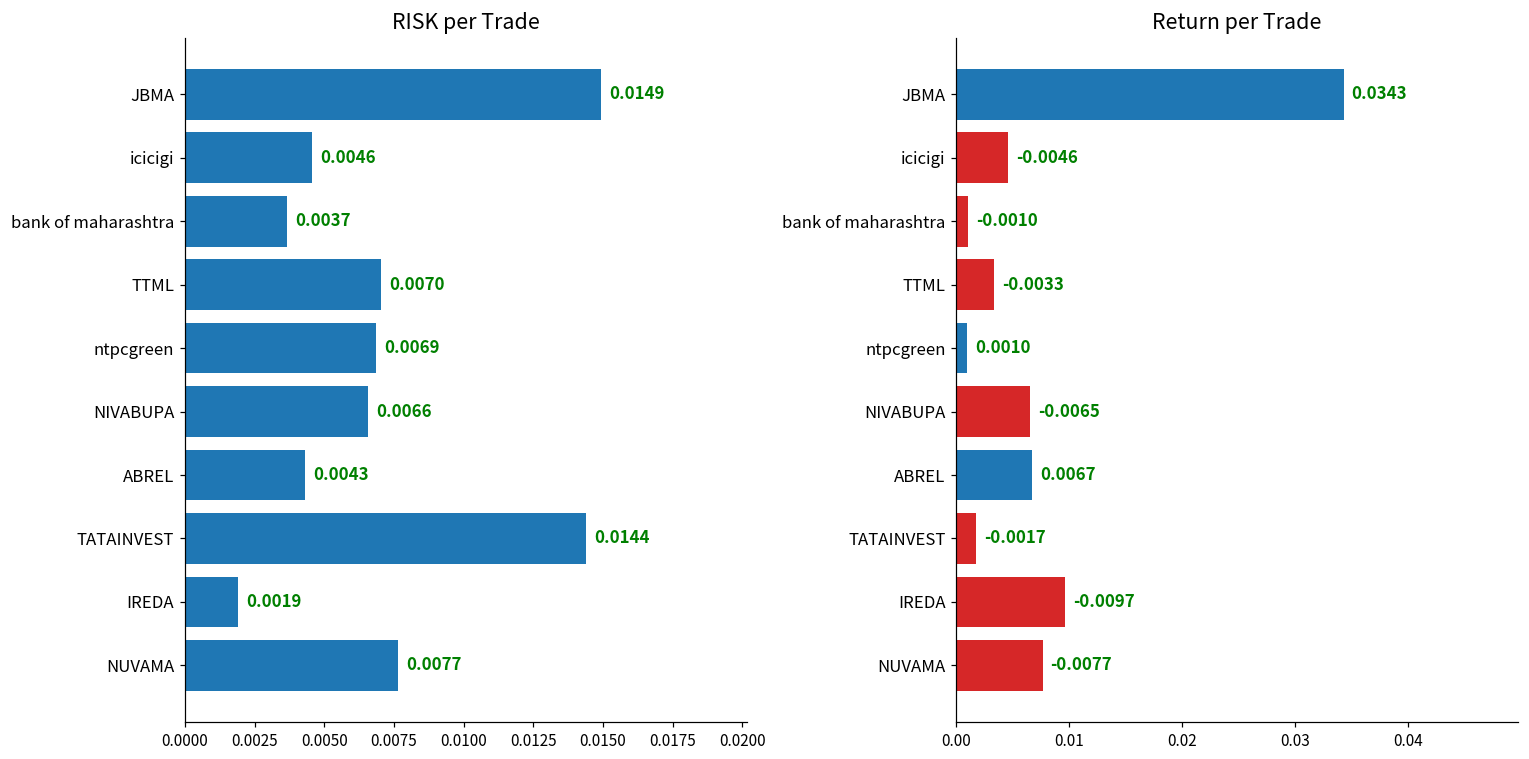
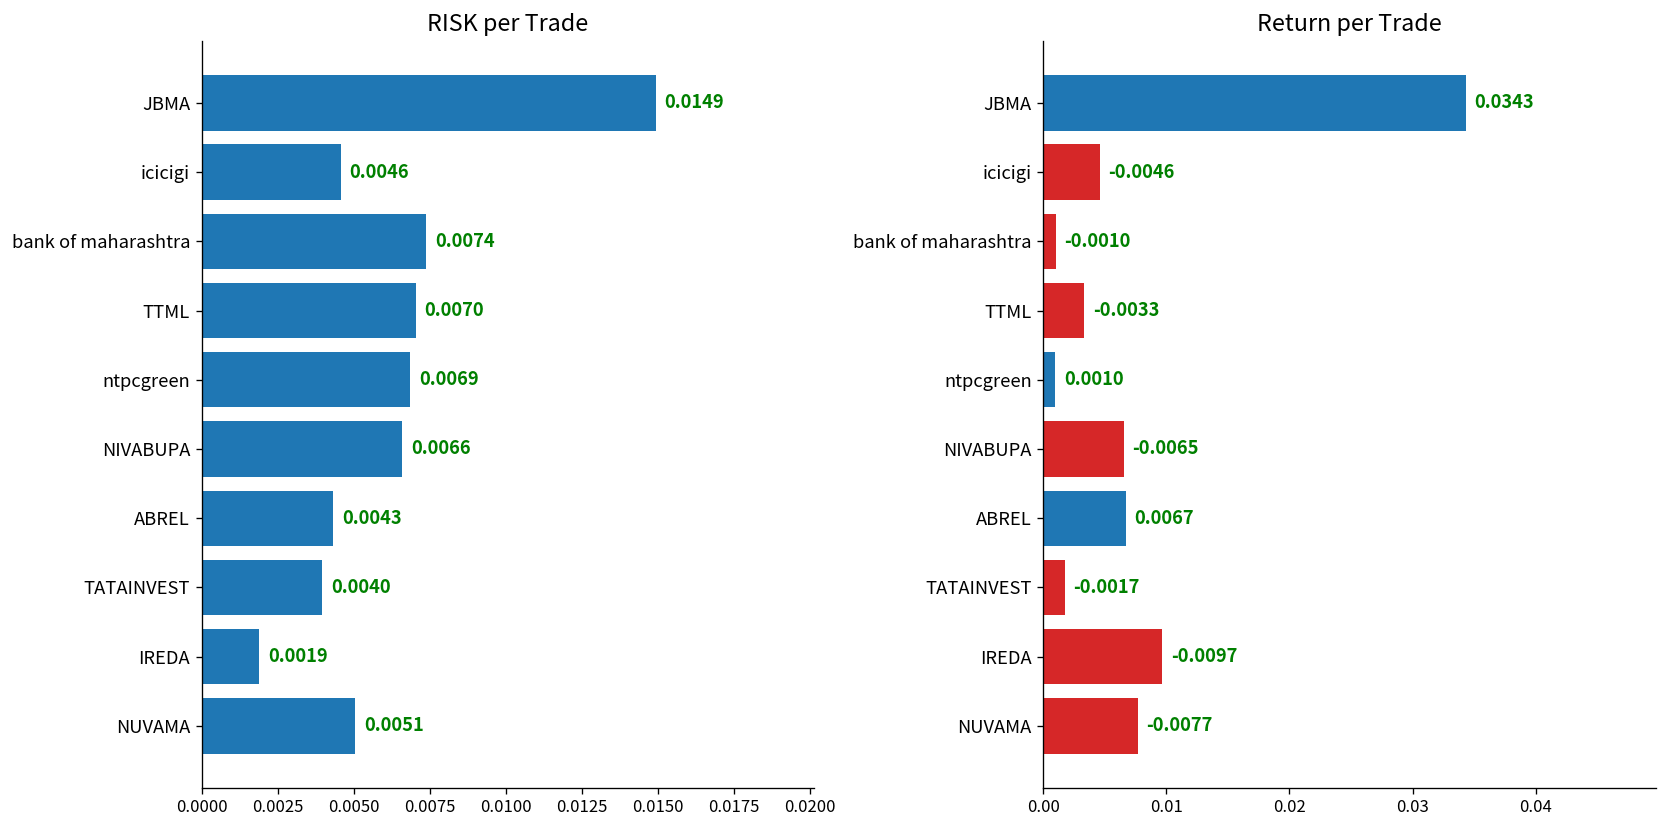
RISK per Trade, bank of maharashtra: 0.0037 -> 0.0074
RISK per Trade, TATAINVEST: 0.0144 -> 0.0040
RISK per Trade, NUVAMA: 0.0077 -> 0.0051
